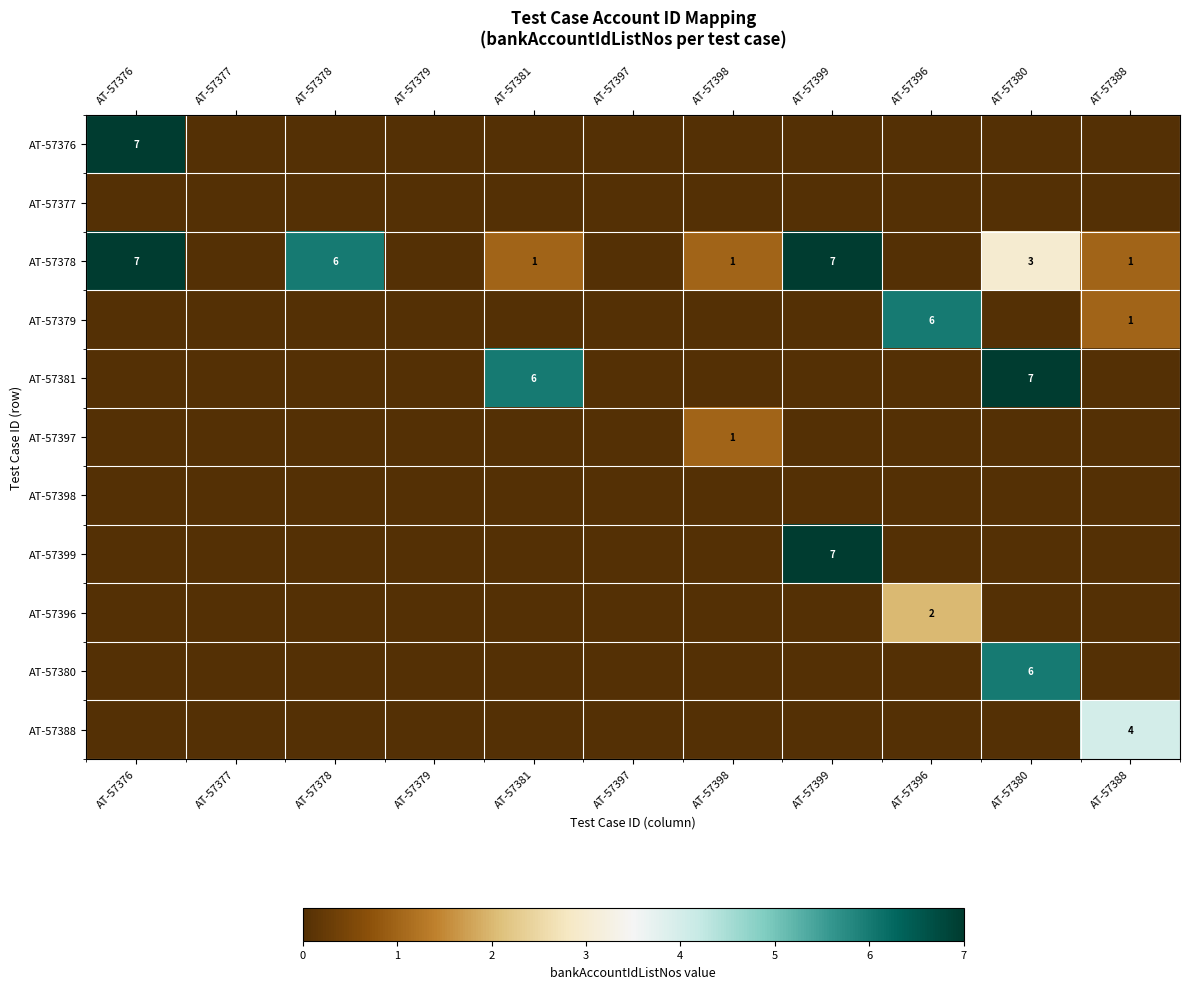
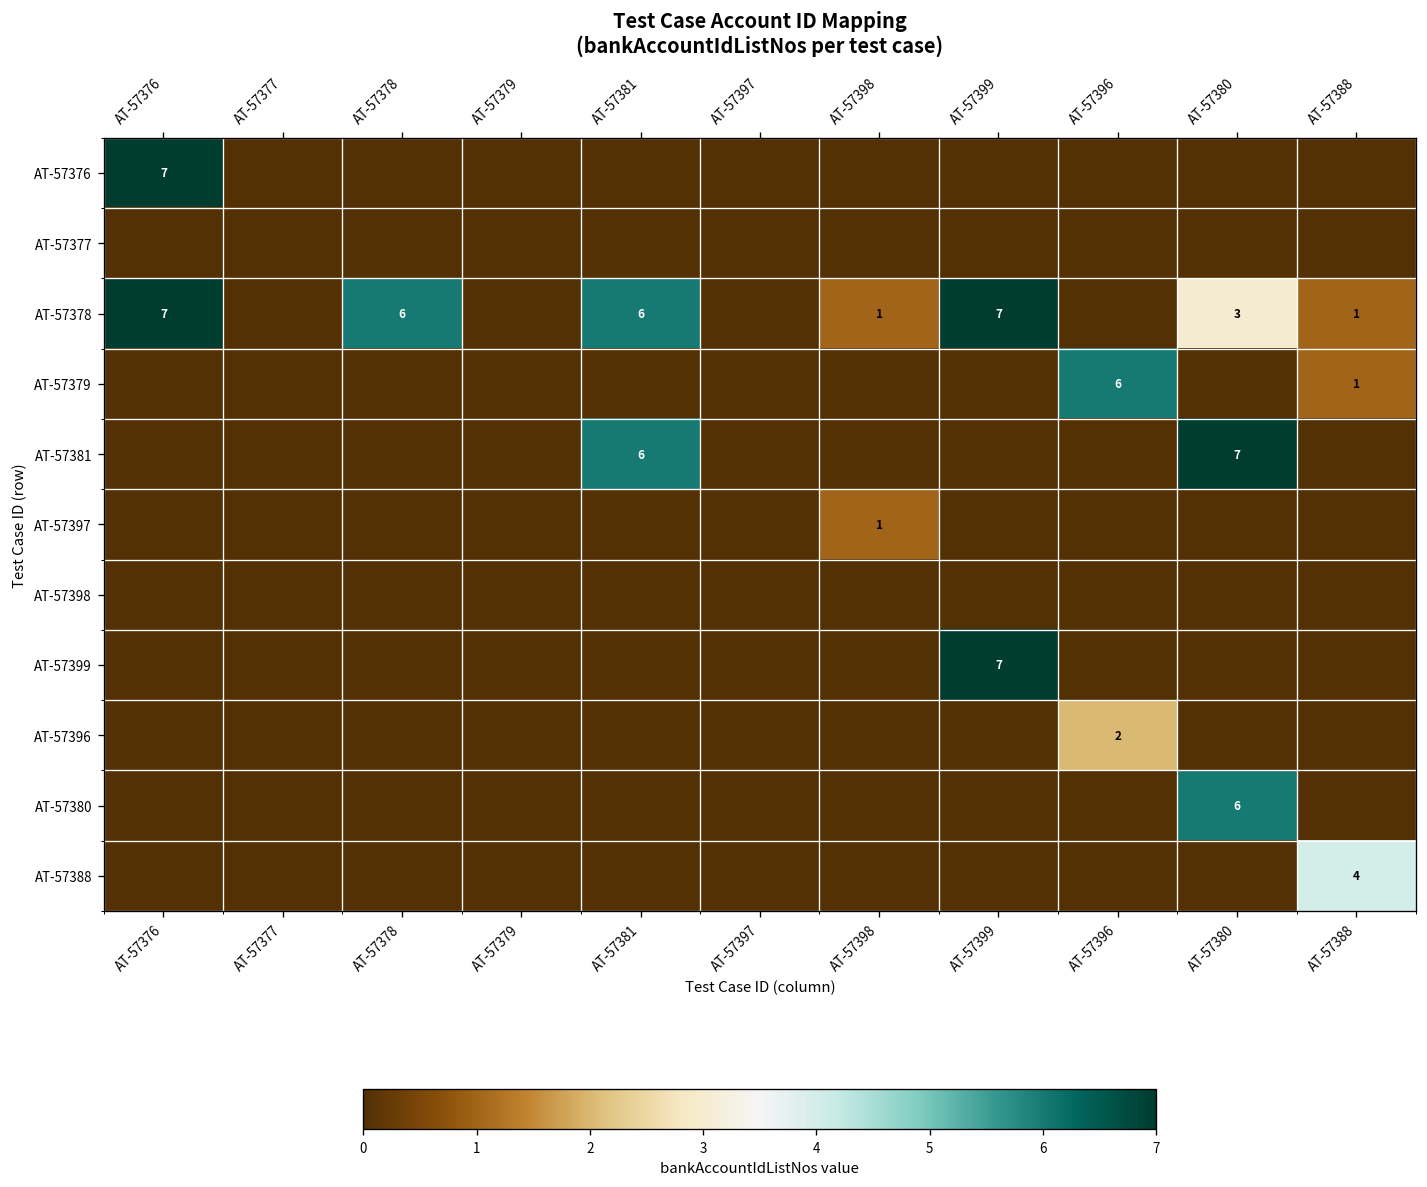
AT-57378, AT-57381: 1 -> 6
